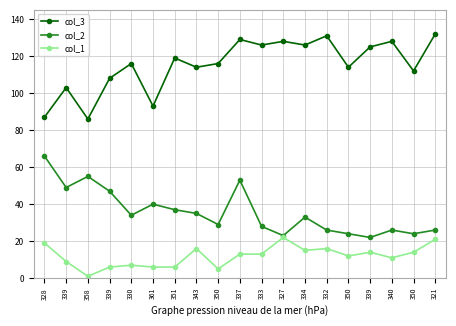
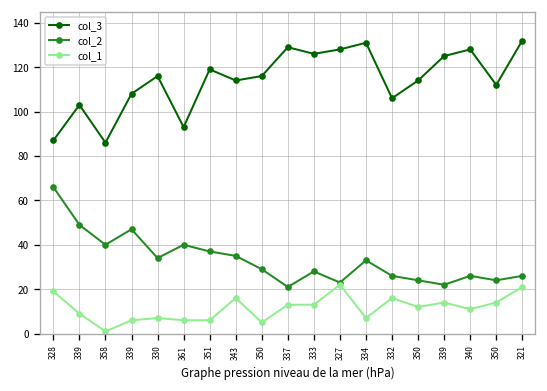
col_2, 358: 55 -> 40
col_2, 337: 53 -> 21
col_3, 334: 126 -> 131
col_1, 334: 15 -> 7
col_3, 332: 131 -> 106
